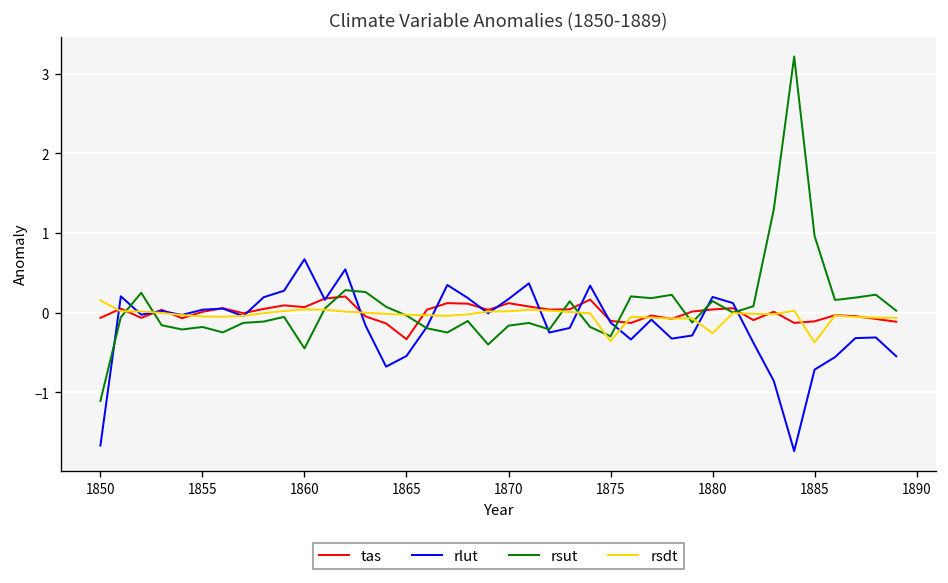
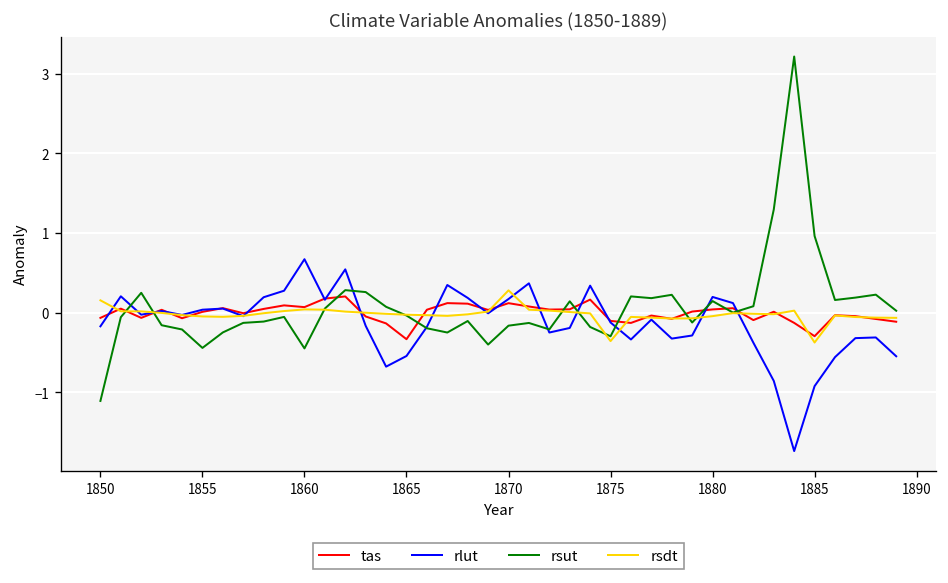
rlut, 1850: -1.7 -> -0.2
rsut, 1855: -0.2 -> -0.4
rsdt, 1870: 0.0 -> 0.3
rsdt, 1880: -0.3 -> 0.0
tas, 1885: -0.1 -> -0.3
rlut, 1885: -0.7 -> -0.9
